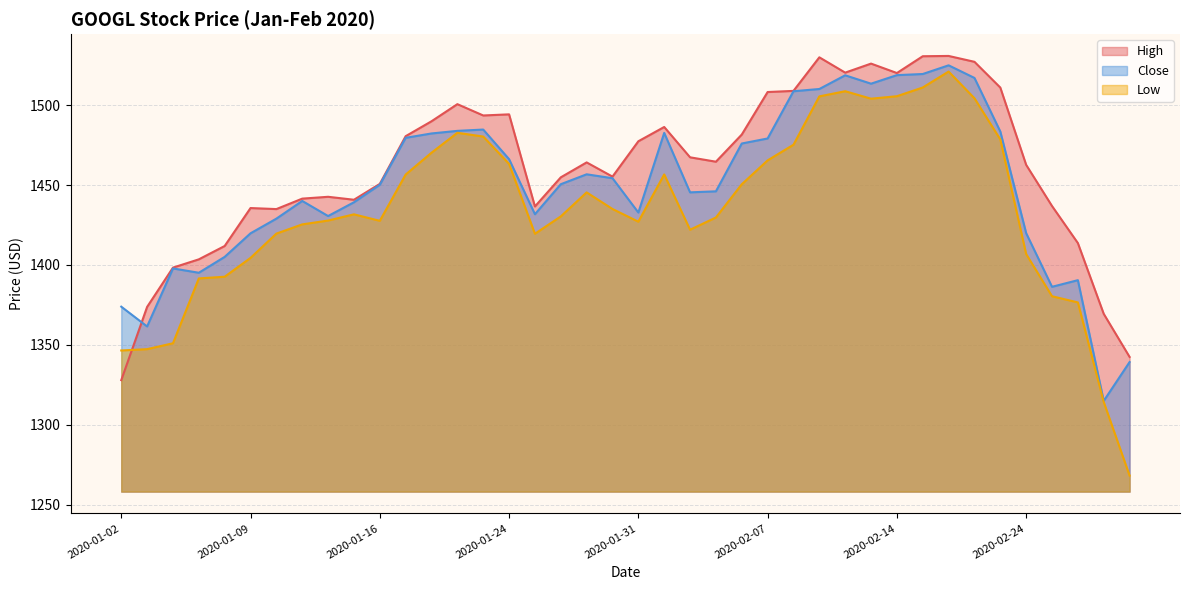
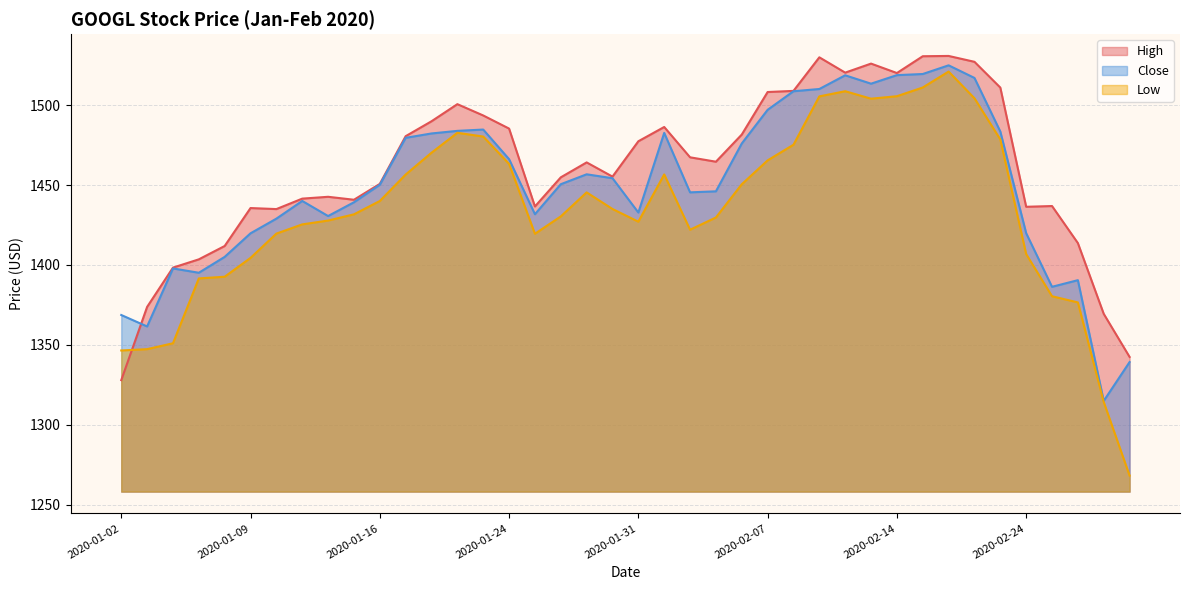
Close, 2020-01-02: 1374 -> 1369
Low, 2020-01-16: 1428 -> 1440
High, 2020-01-24: 1494 -> 1485
Close, 2020-02-07: 1479 -> 1497
High, 2020-02-24: 1463 -> 1436
